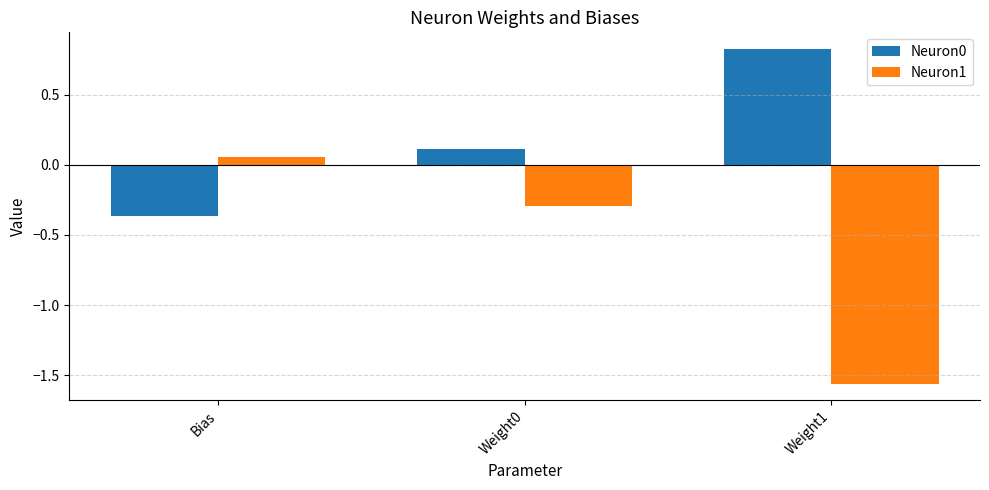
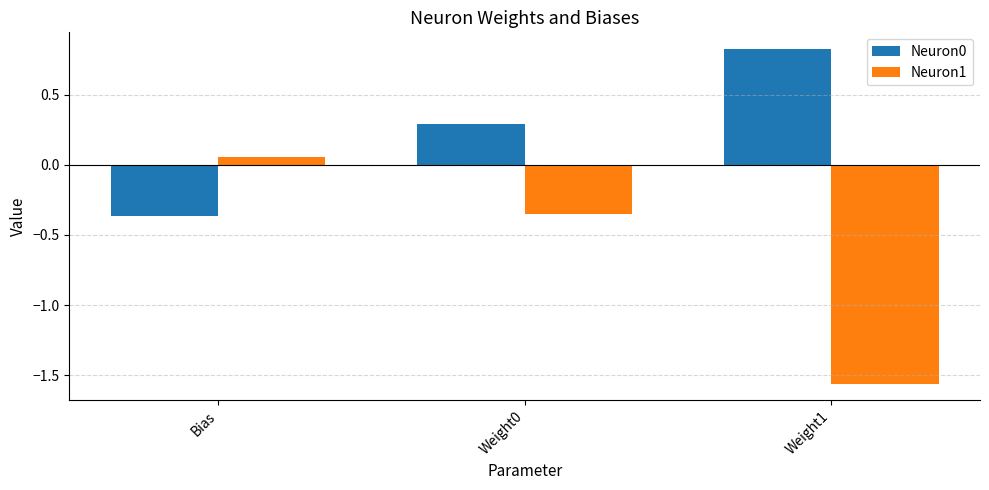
Neuron0, Weight0: 0.11 -> 0.29
Neuron1, Weight0: -0.29 -> -0.35
